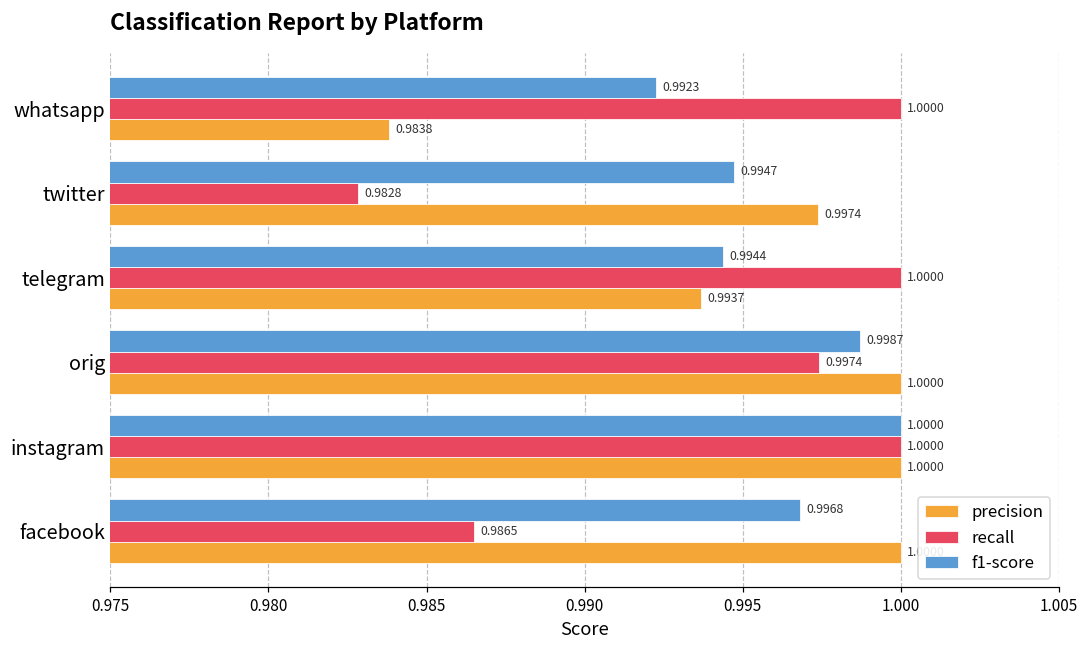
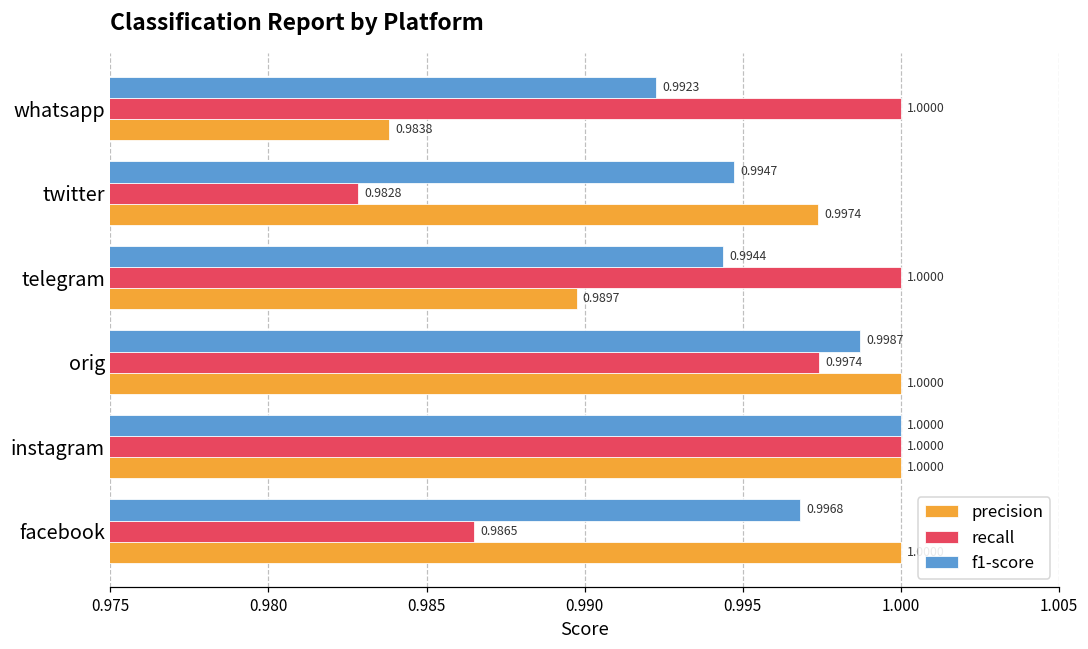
precision, telegram: 0.9937 -> 0.9897
